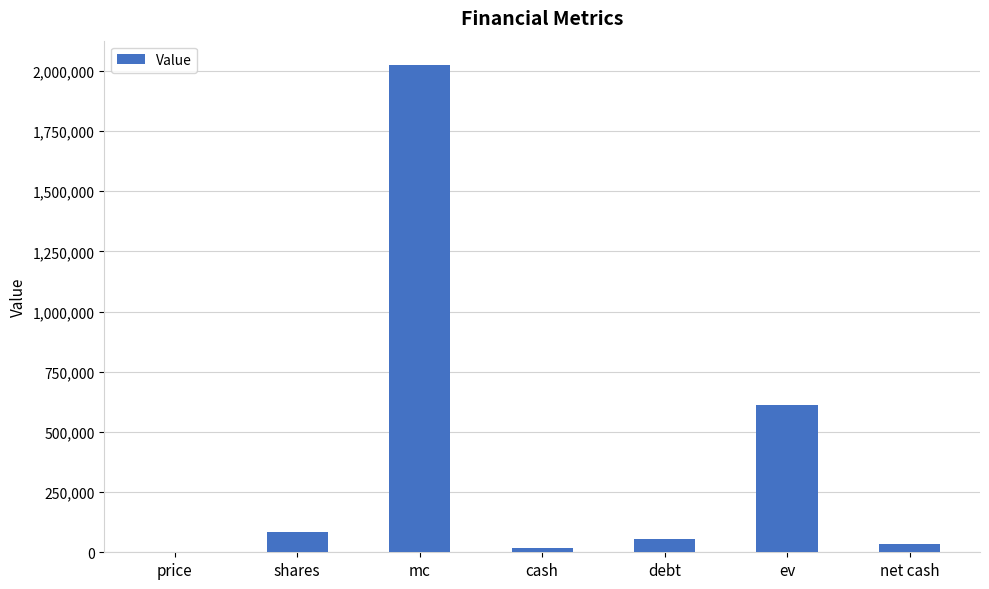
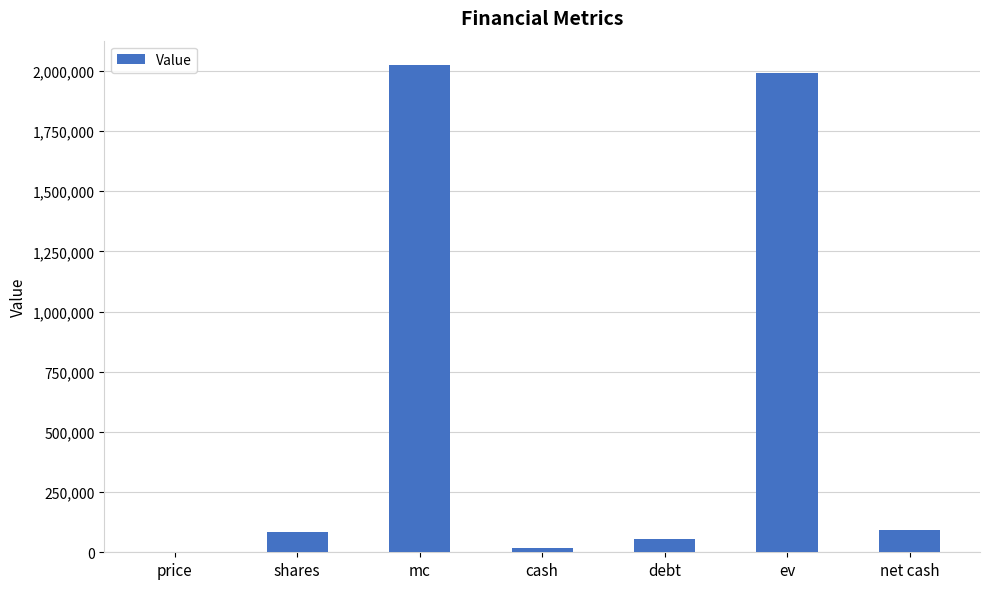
ev: 610,000 -> 1,990,000
net cash: 30,000 -> 90,000
